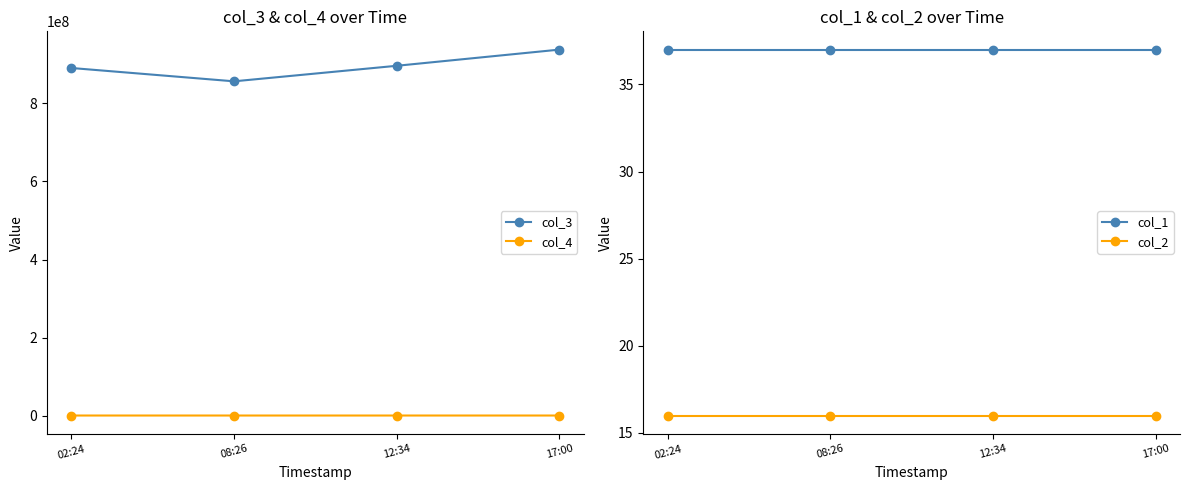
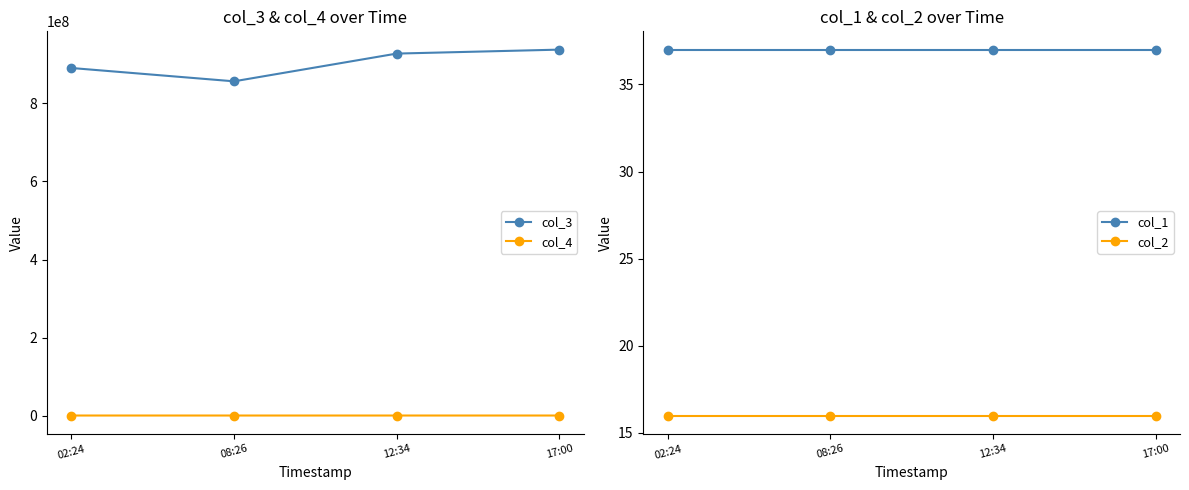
col_3 & col_4 over Time, col_3, 12:34: 900000000 -> 930000000
